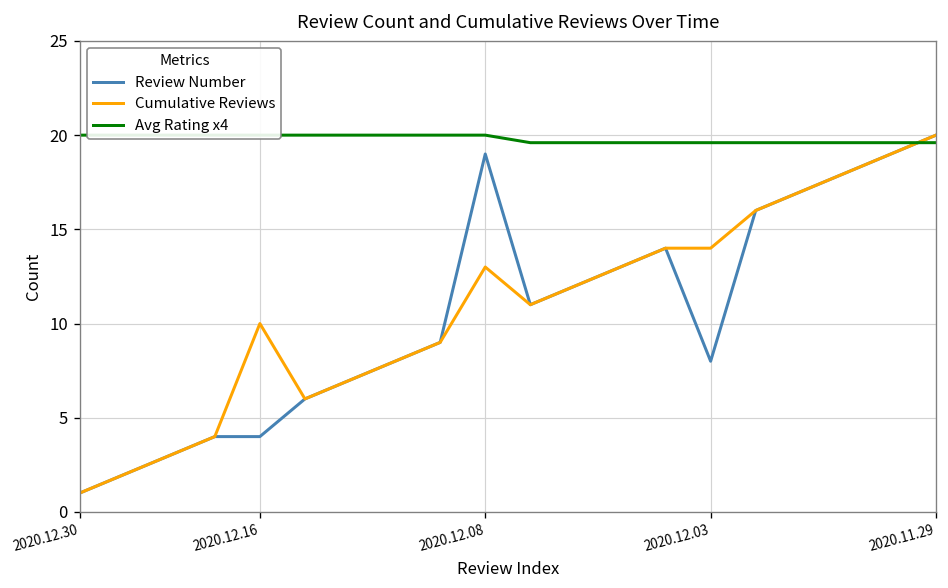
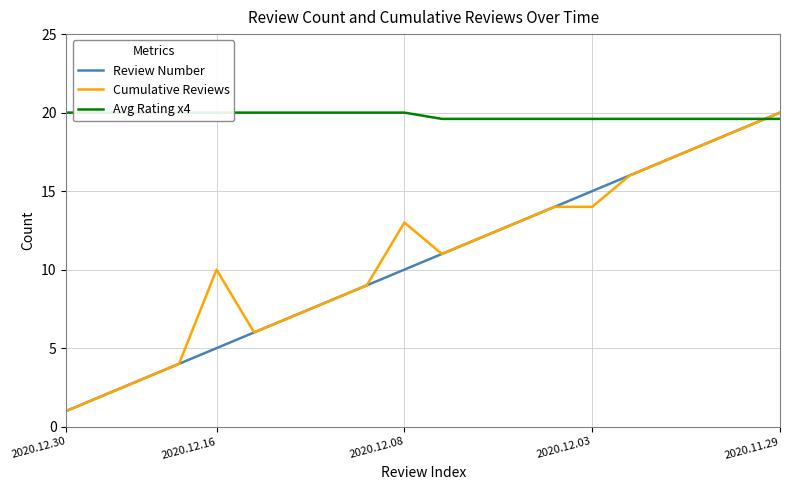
Review Number, 2020.12.16: 4 -> 5
Review Number, 2020.12.08: 19 -> 10
Review Number, 2020.12.03: 8 -> 15
